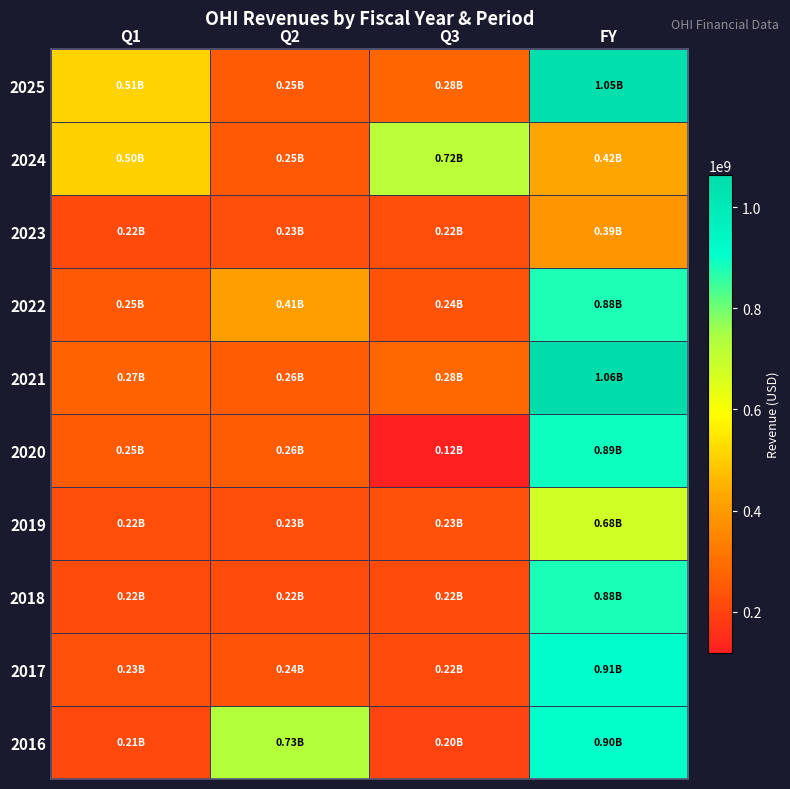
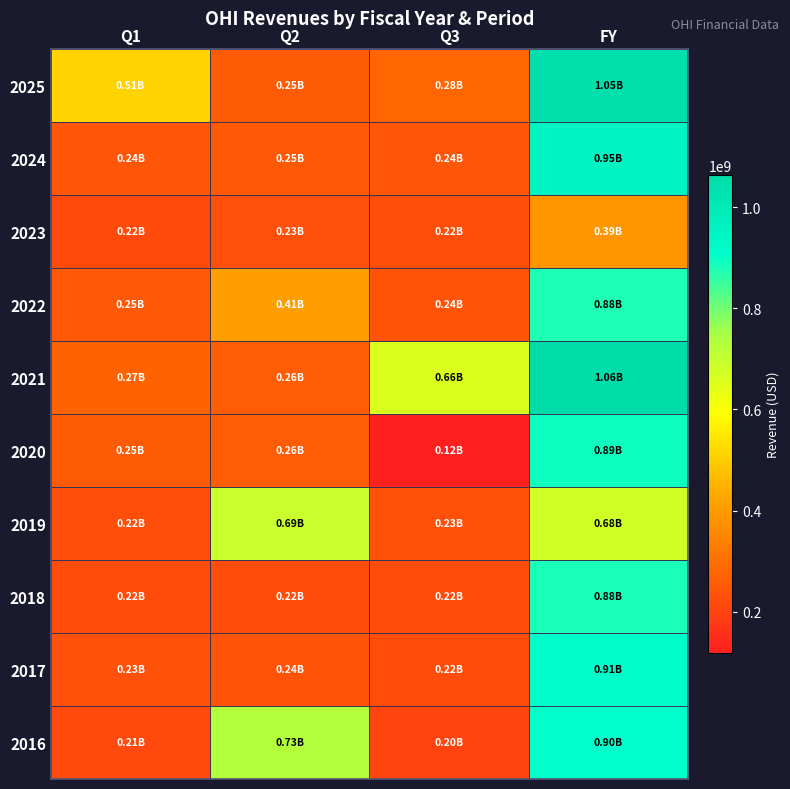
2024, Q1: 0.50B -> 0.24B
2024, Q3: 0.72B -> 0.24B
2024, FY: 0.42B -> 0.95B
2021, Q3: 0.28B -> 0.66B
2019, Q2: 0.23B -> 0.69B
